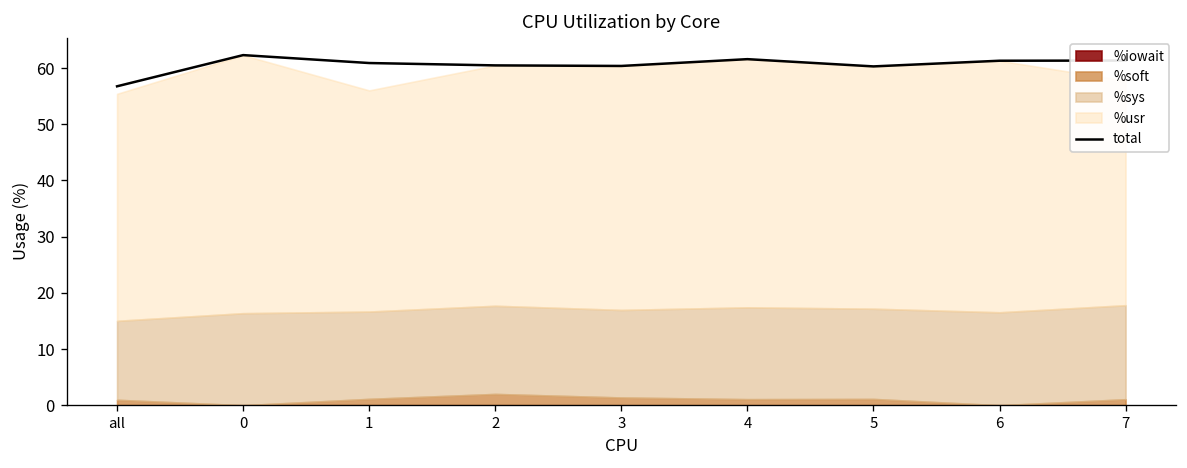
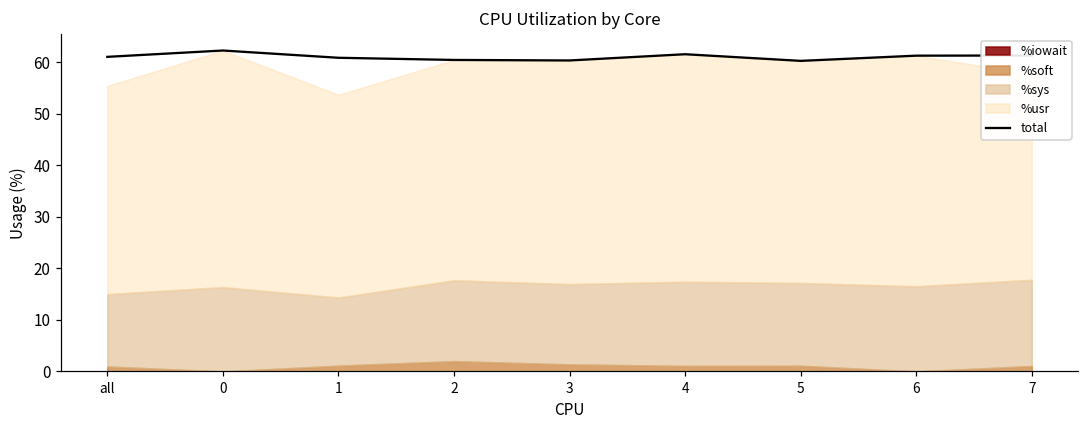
total, all: 57 -> 61
%sys, 1: 16 -> 13
